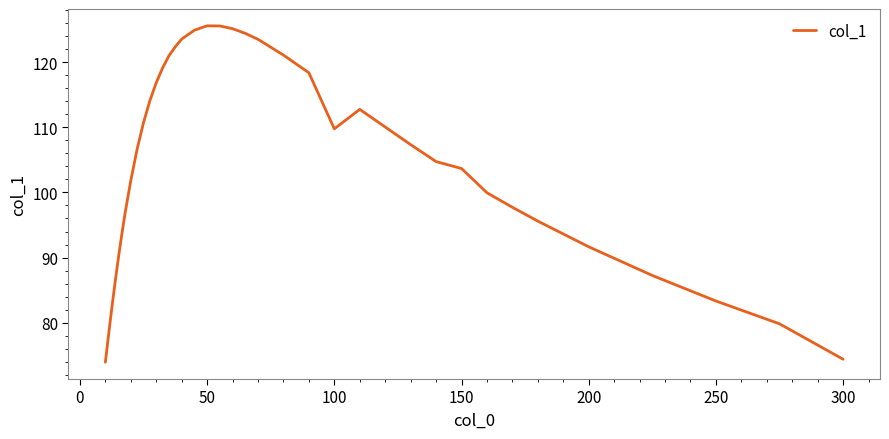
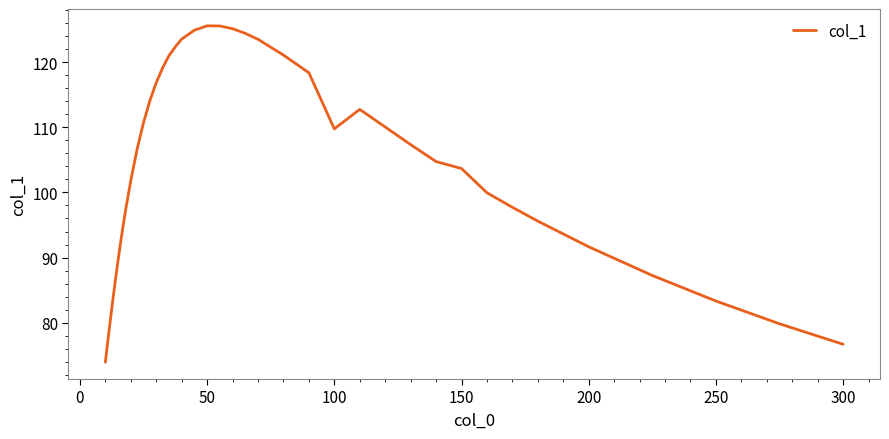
300: 74 -> 77
